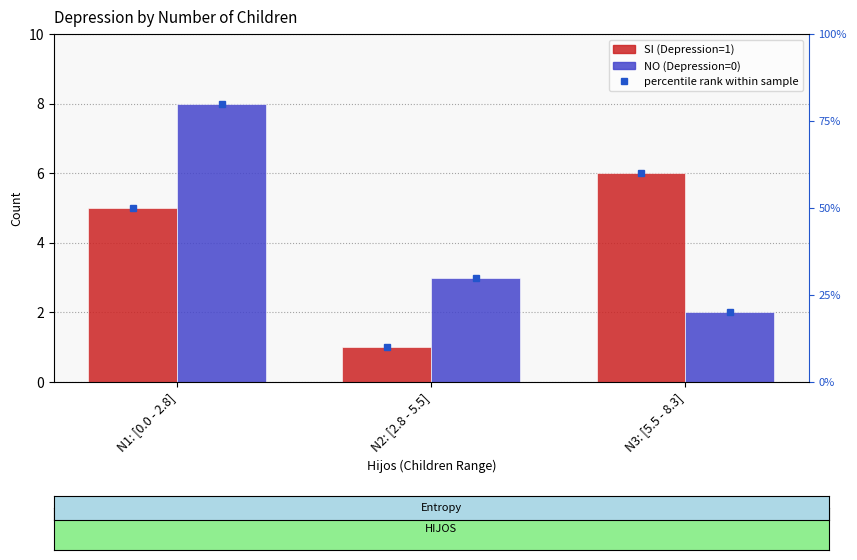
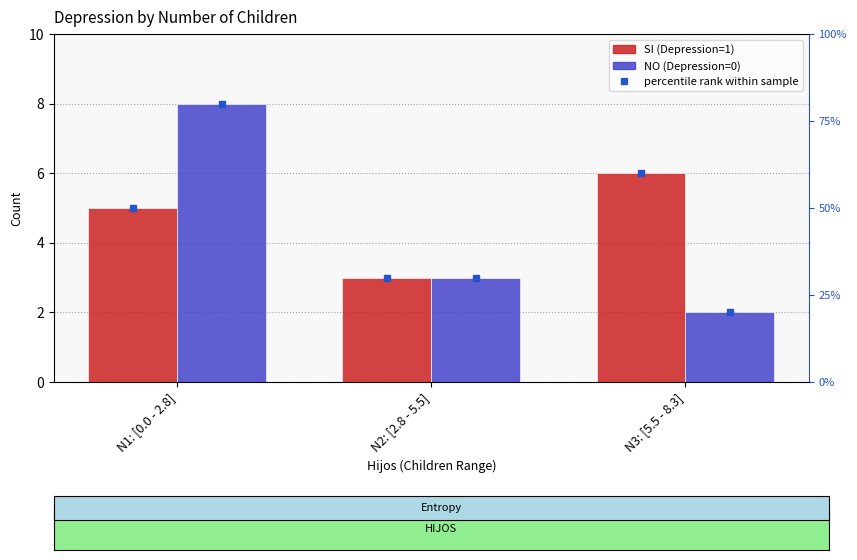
SI (Depression=1), N2: [2.8 - 5.5]: 1 -> 3
